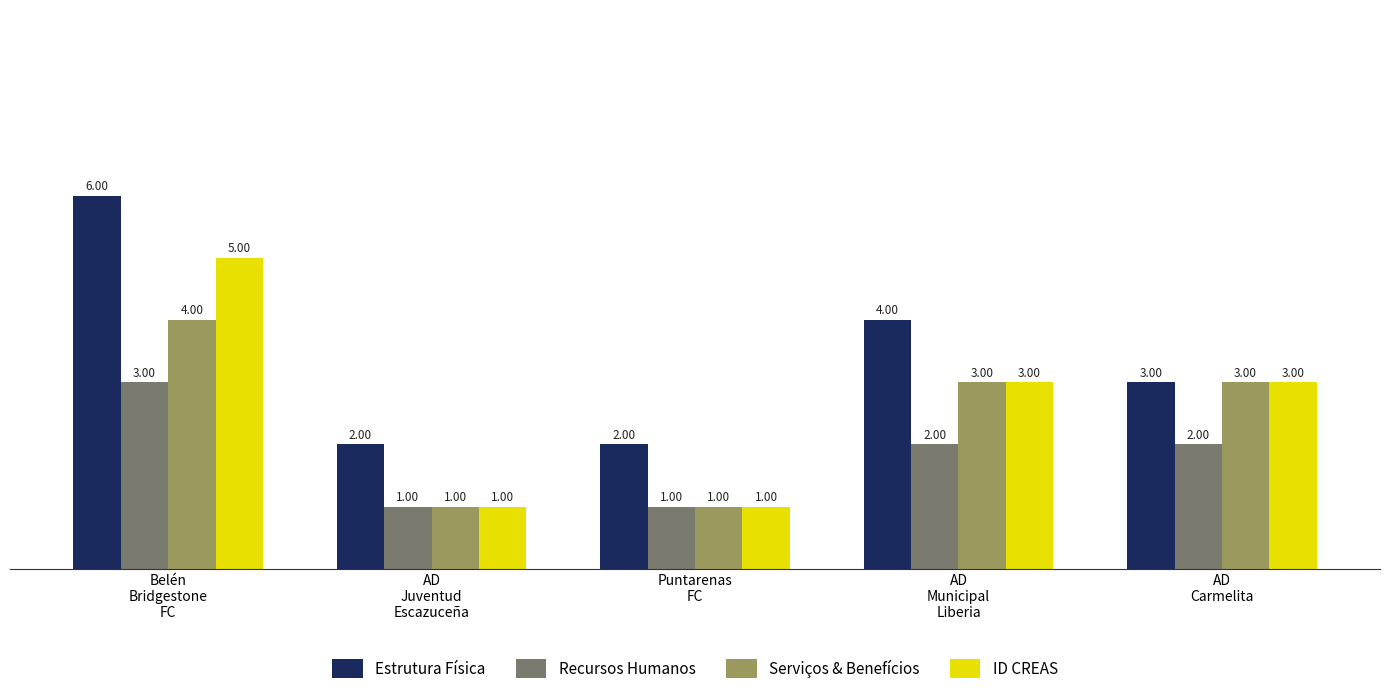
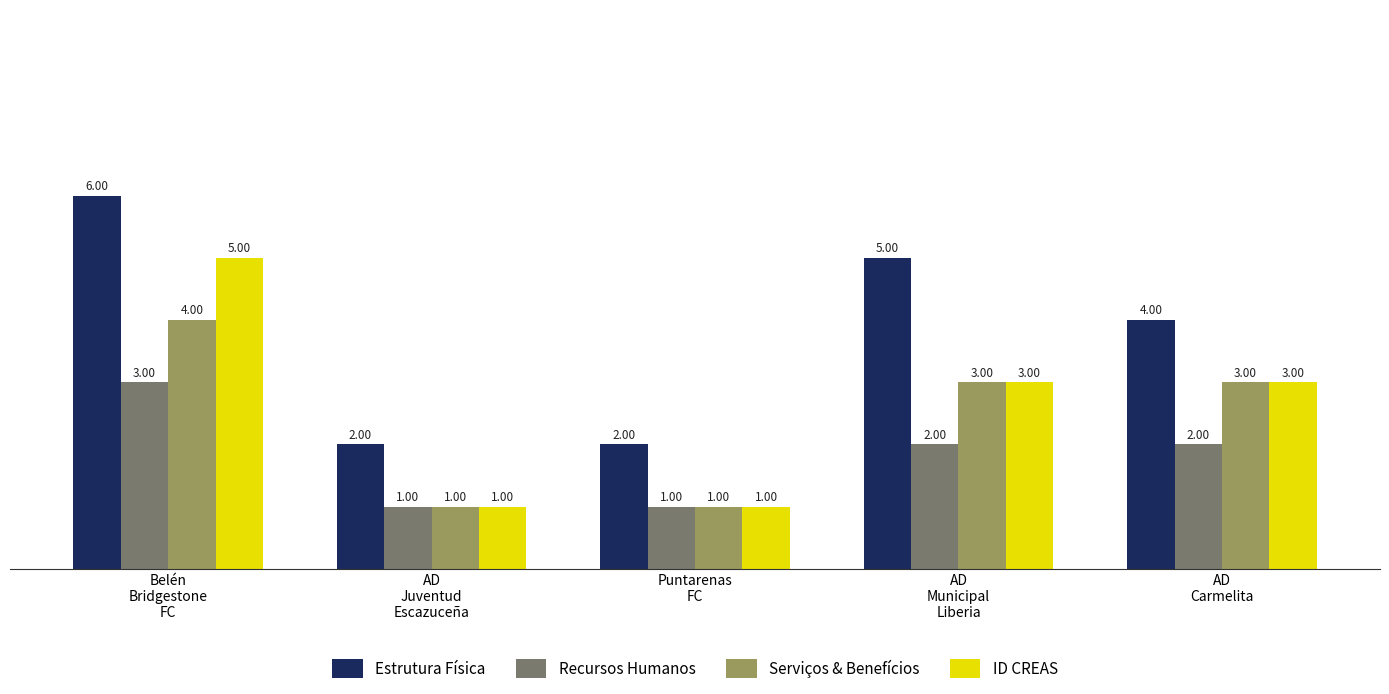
Estrutura Física, AD Municipal Liberia: 4.00 -> 5.00
Estrutura Física, AD Carmelita: 3.00 -> 4.00
